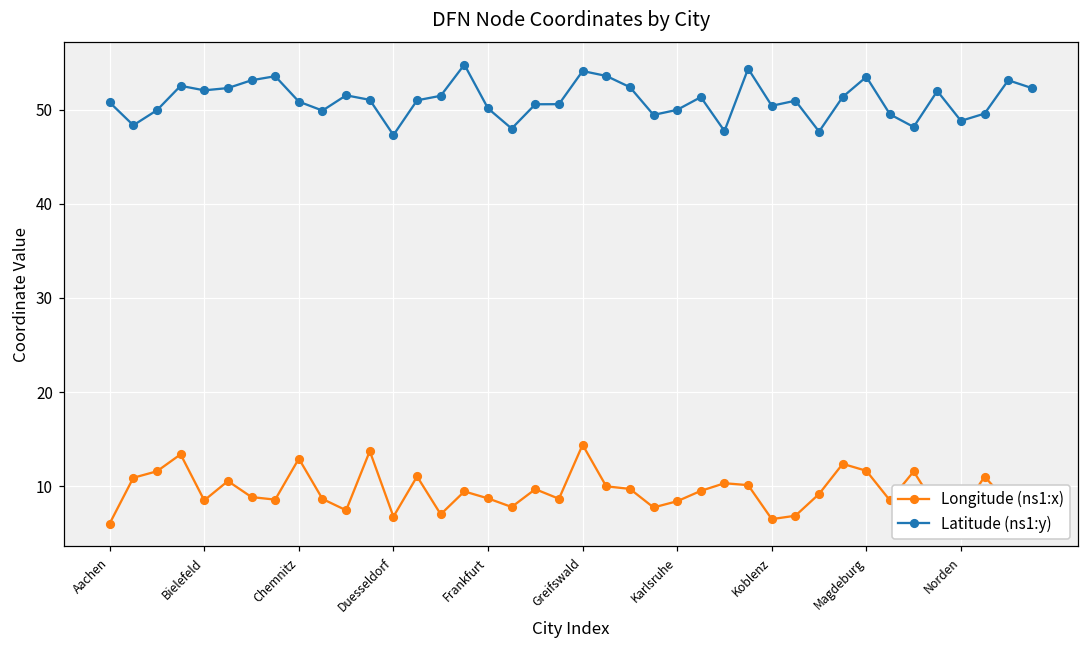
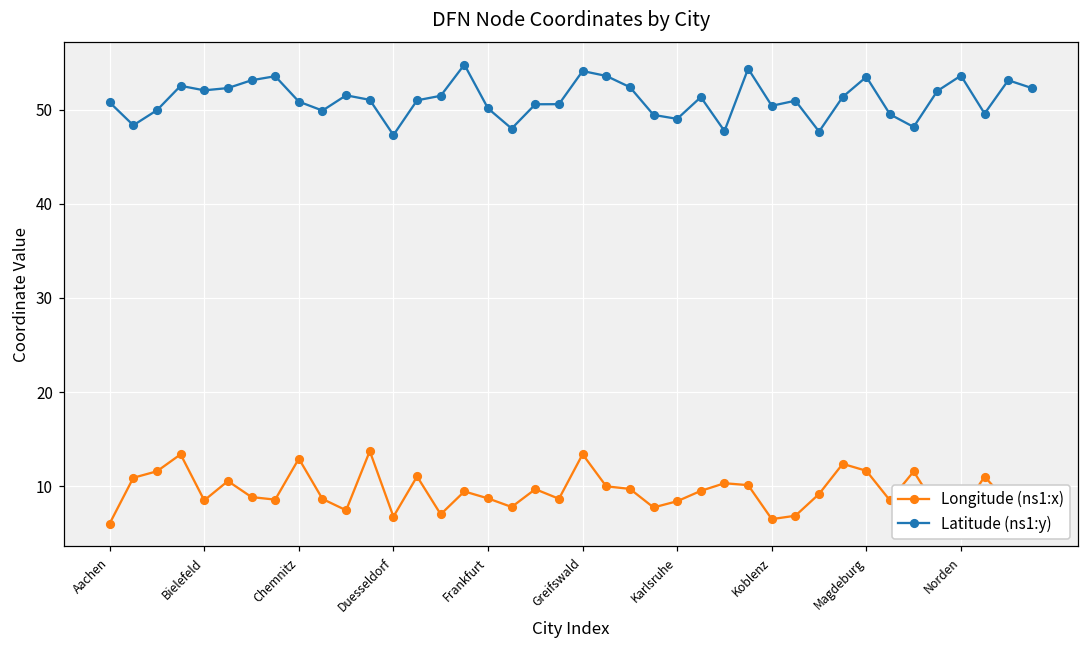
Longitude (ns1:x), Greifswald: 14 -> 13
Latitude (ns1:y), Karlsruhe: 50 -> 49
Latitude (ns1:y), Norden: 49 -> 54
